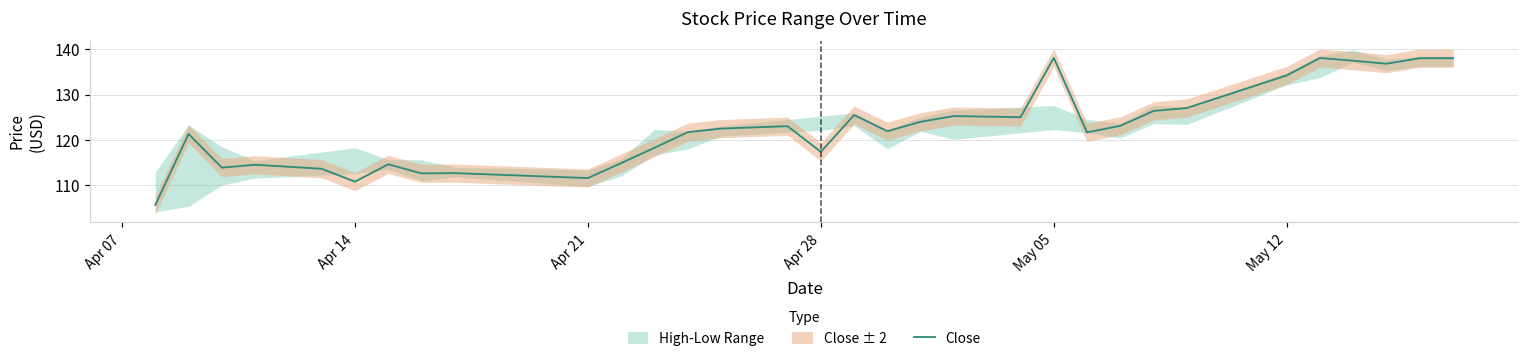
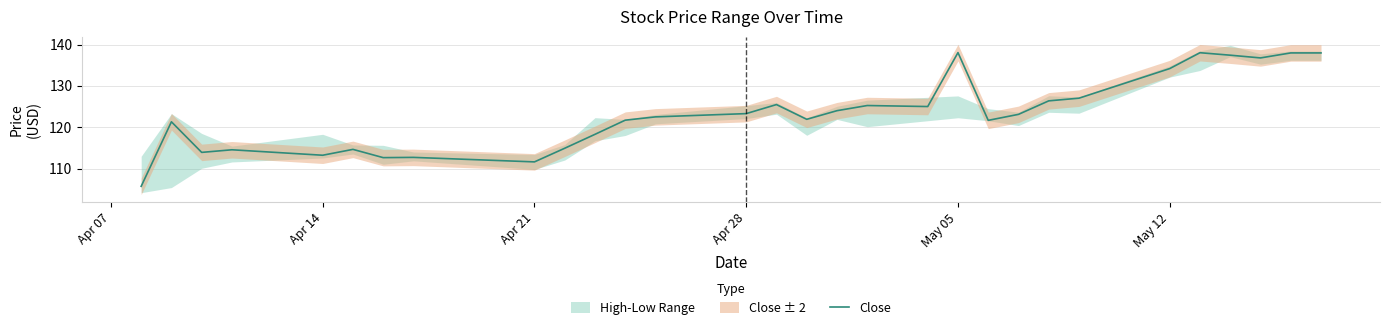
Close, Apr 14: 111 -> 113
Close, Apr 28: 117 -> 123
